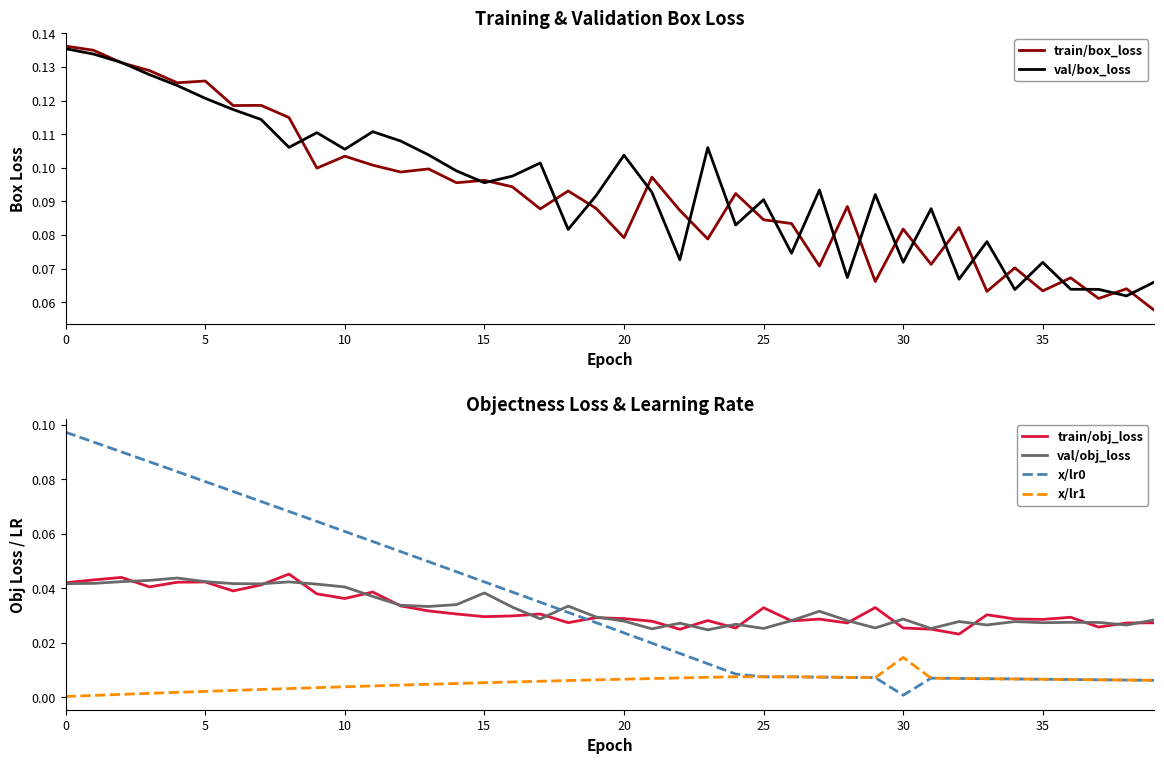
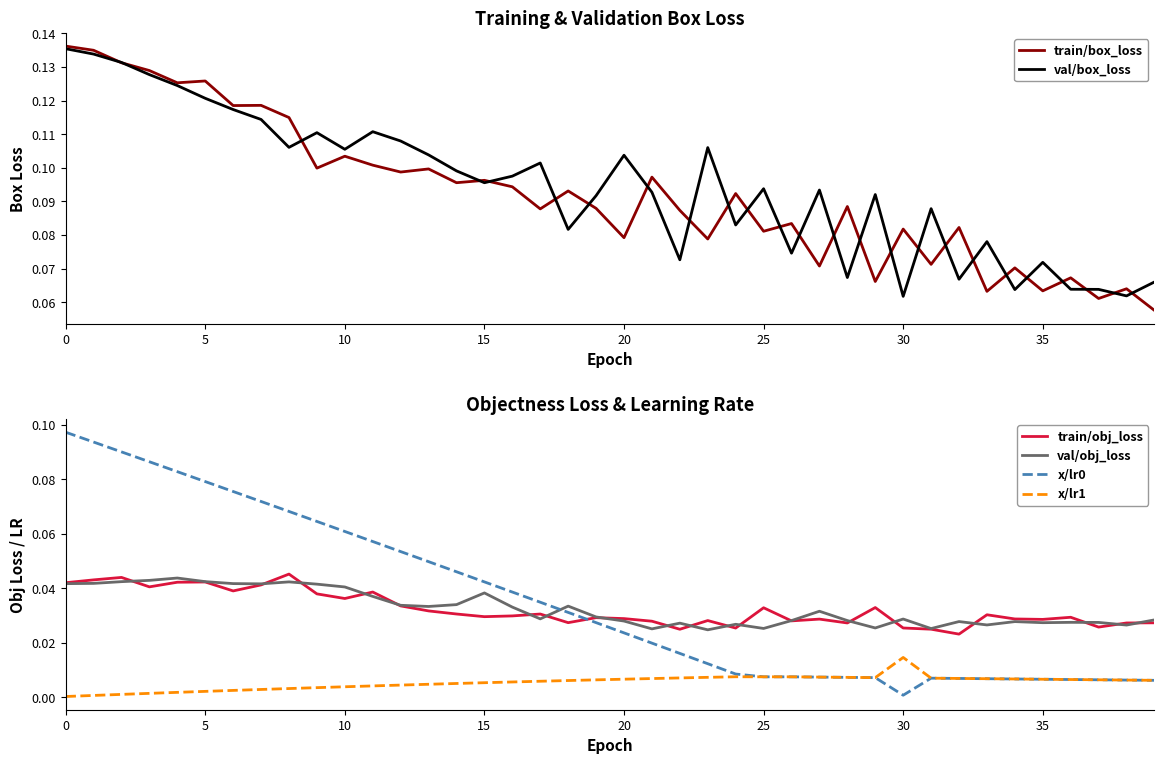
Training & Validation Box Loss, train/box_loss, 25: 0.085 -> 0.081
Training & Validation Box Loss, val/box_loss, 25: 0.091 -> 0.094
Training & Validation Box Loss, val/box_loss, 30: 0.072 -> 0.062
